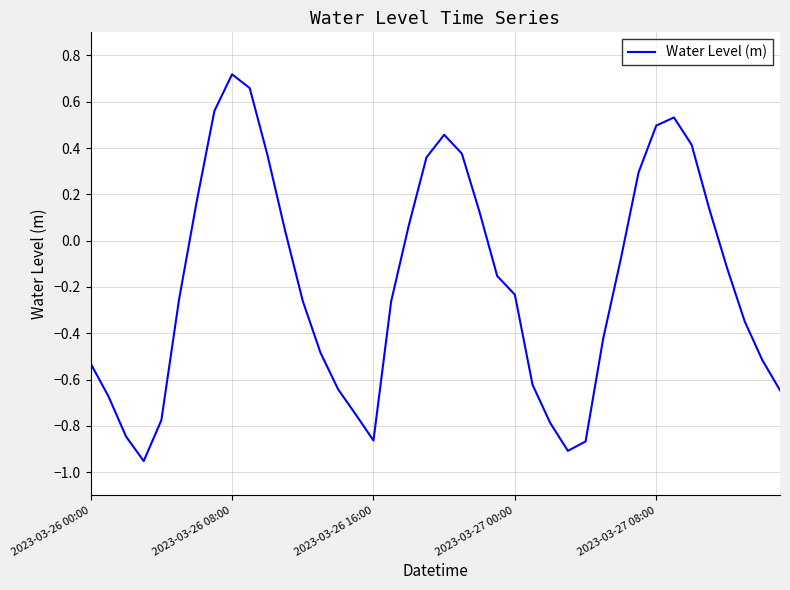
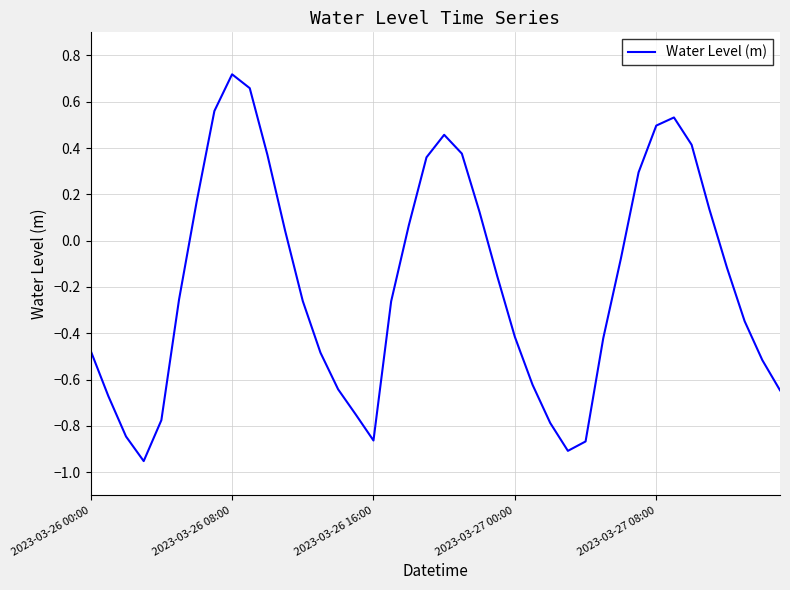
2023-03-26 00:00: -0.53 -> -0.48
2023-03-27 00:00: -0.23 -> -0.42
